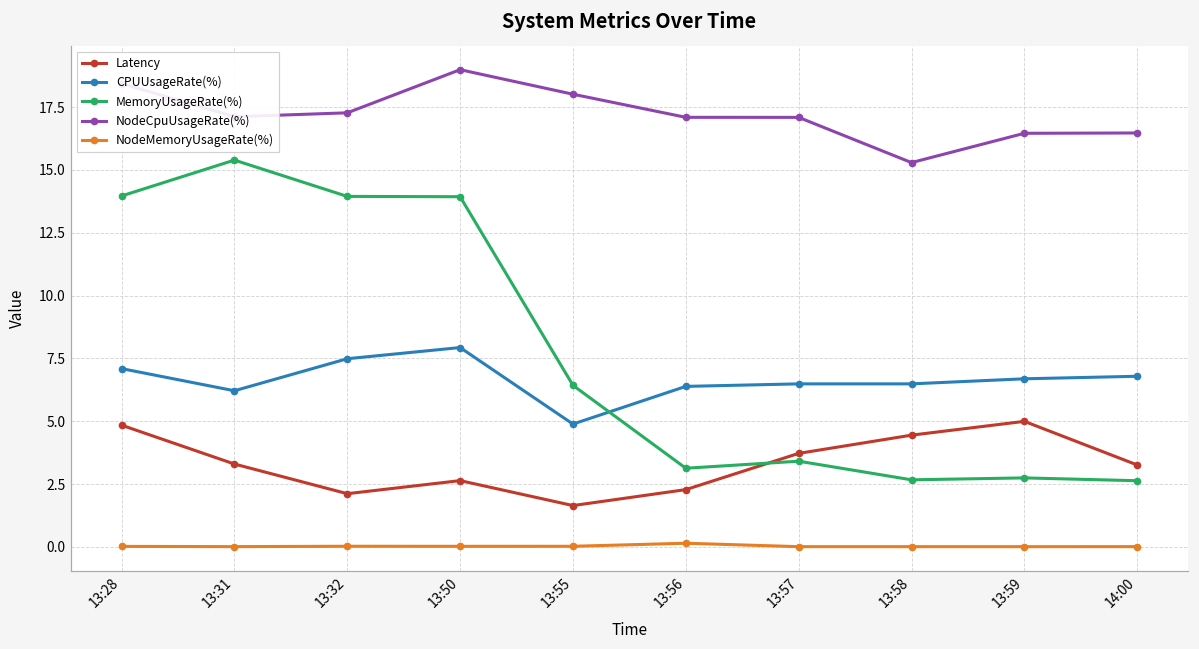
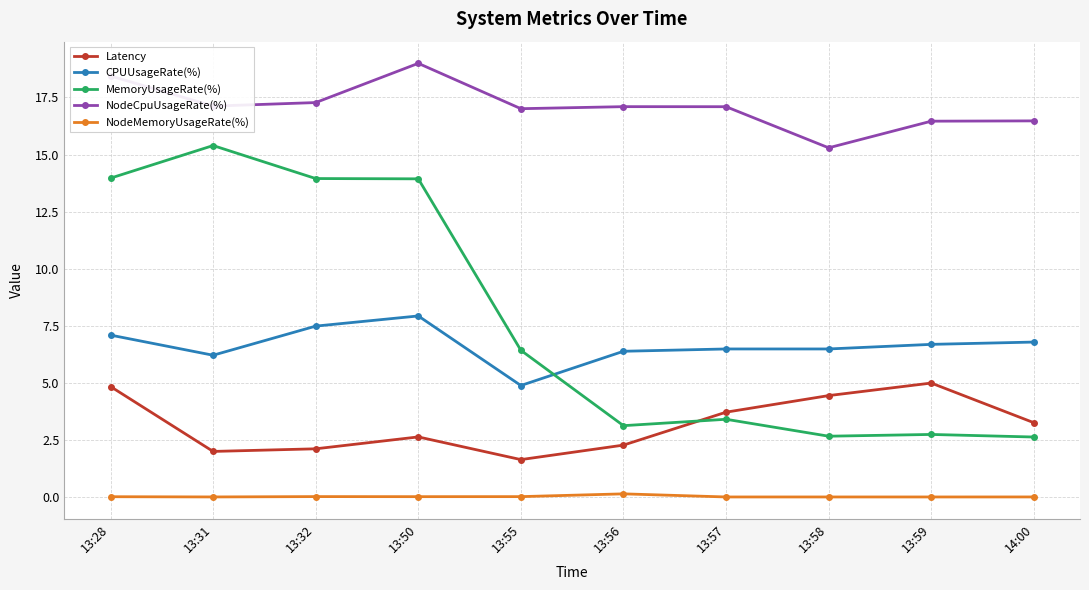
Latency, 13:31: 3.3 -> 2.0
NodeCpuUsageRate(%), 13:55: 18.0 -> 17.0
